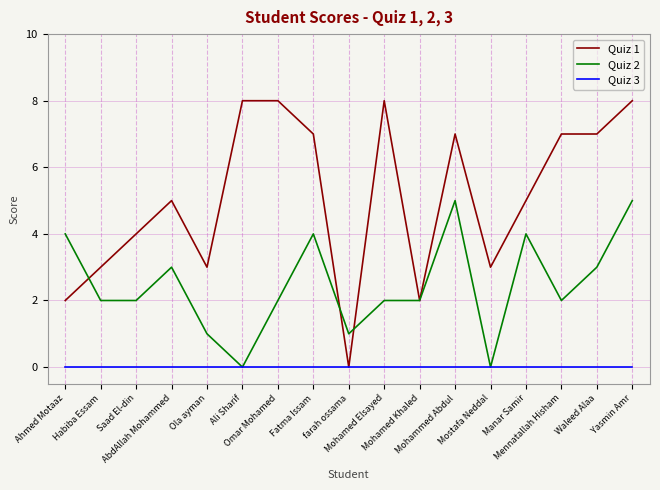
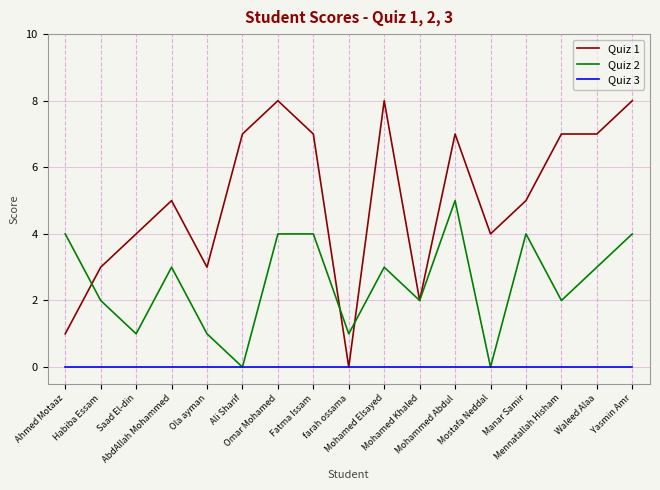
Quiz 1, Ahmed Motaaz: 2 -> 1
Quiz 2, Saad El-din: 2 -> 1
Quiz 1, Ali Sharif: 8 -> 7
Quiz 2, Omar Mohamed: 2 -> 4
Quiz 2, Mohamed Elsayed: 2 -> 3
Quiz 1, Mostafa Neddal: 3 -> 4
Quiz 2, Yasmin Amr: 5 -> 4
